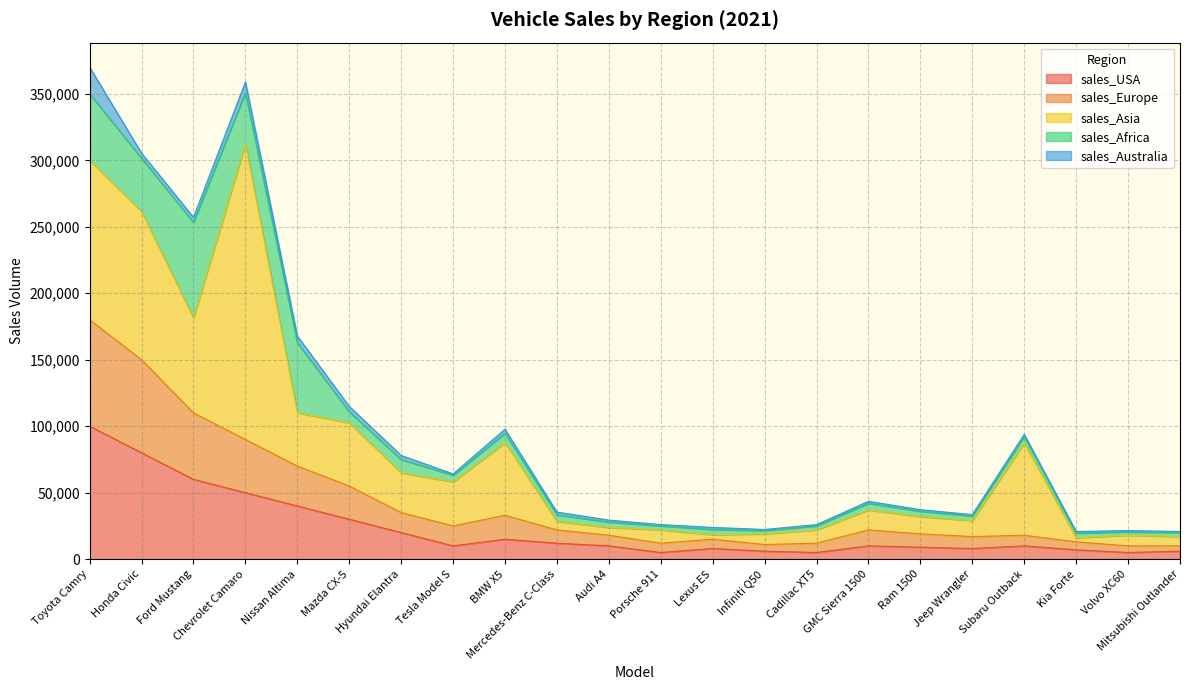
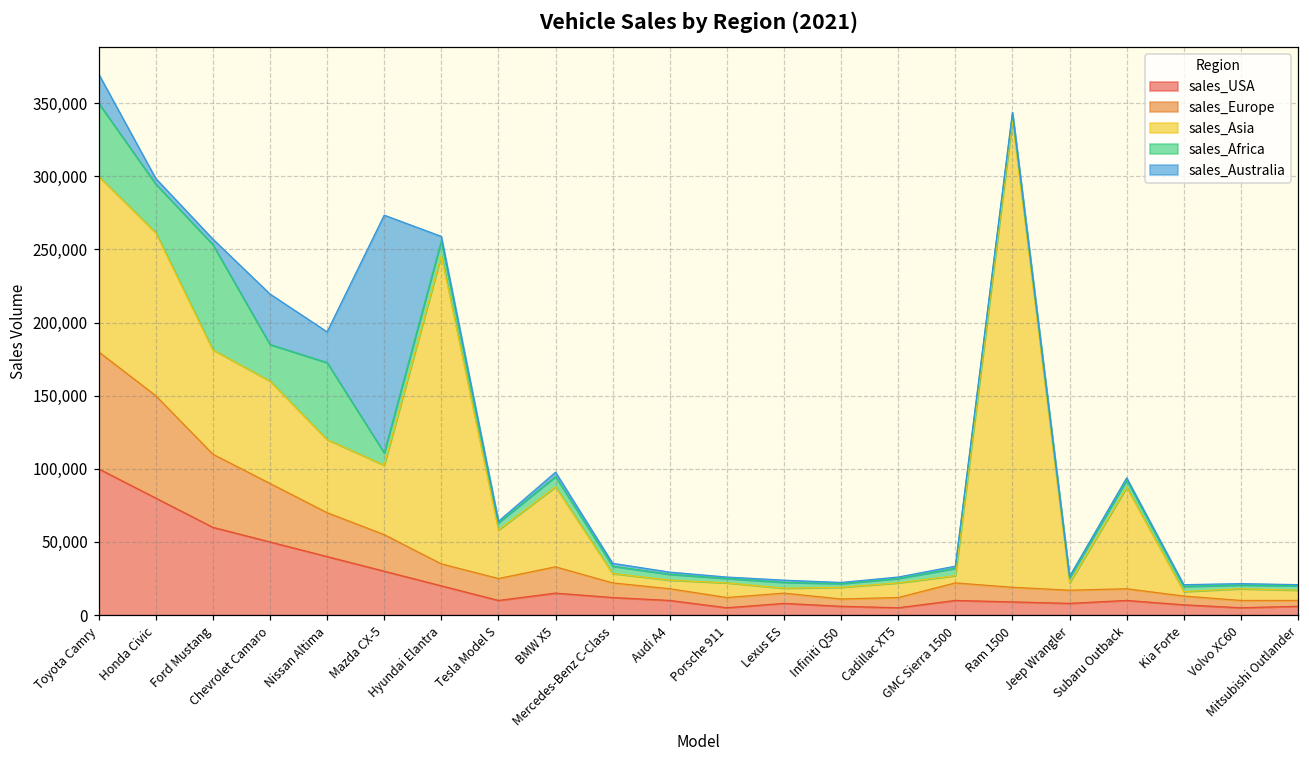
sales_Africa, Honda Civic: 40,000 -> 33,000
sales_Asia, Chevrolet Camaro: 222,000 -> 70,000
sales_Africa, Chevrolet Camaro: 39,000 -> 25,000
sales_Australia, Chevrolet Camaro: 8,000 -> 35,000
sales_Asia, Nissan Altima: 40,000 -> 50,000
sales_Australia, Nissan Altima: 5,000 -> 21,000
sales_Australia, Mazda CX-5: 4,000 -> 163,000
sales_Asia, Hyundai Elantra: 30,000 -> 211,000
sales_Asia, GMC Sierra 1500: 15,000 -> 5,000
sales_Asia, Ram 1500: 13,000 -> 320,000
sales_Asia, Jeep Wrangler: 12,000 -> 5,000
